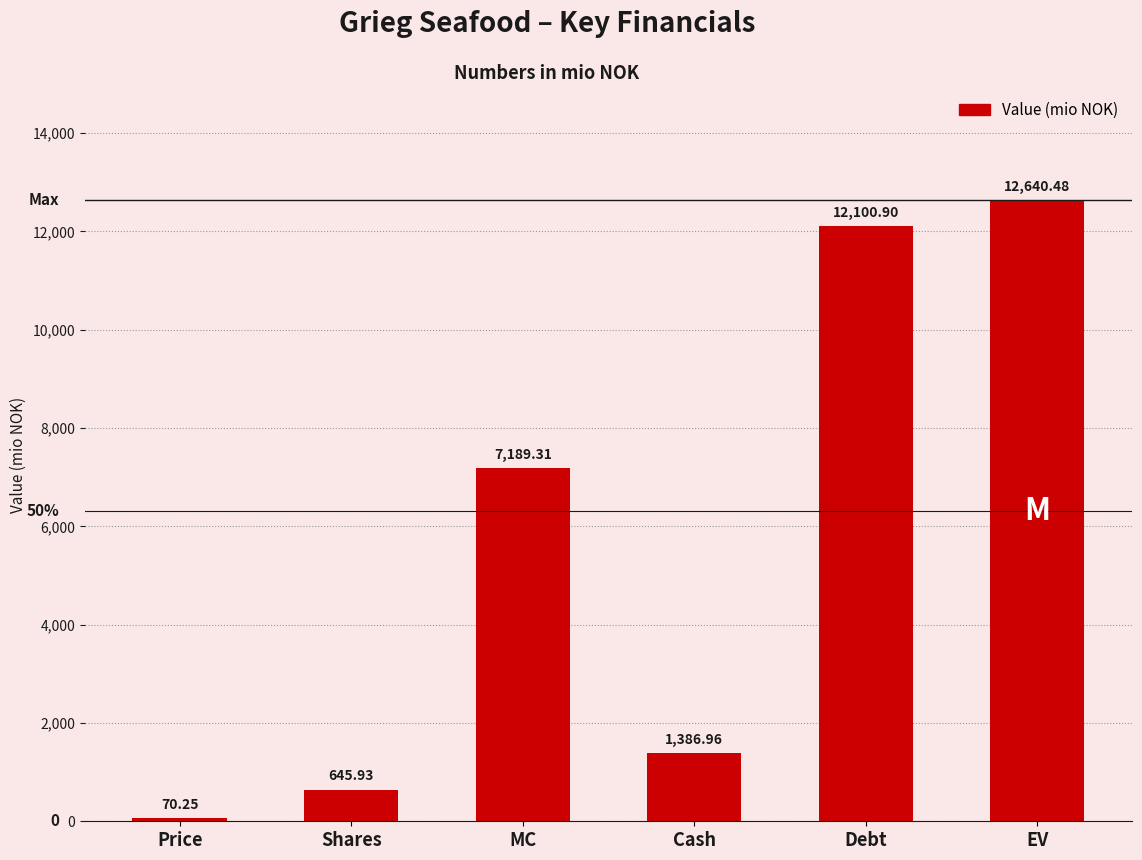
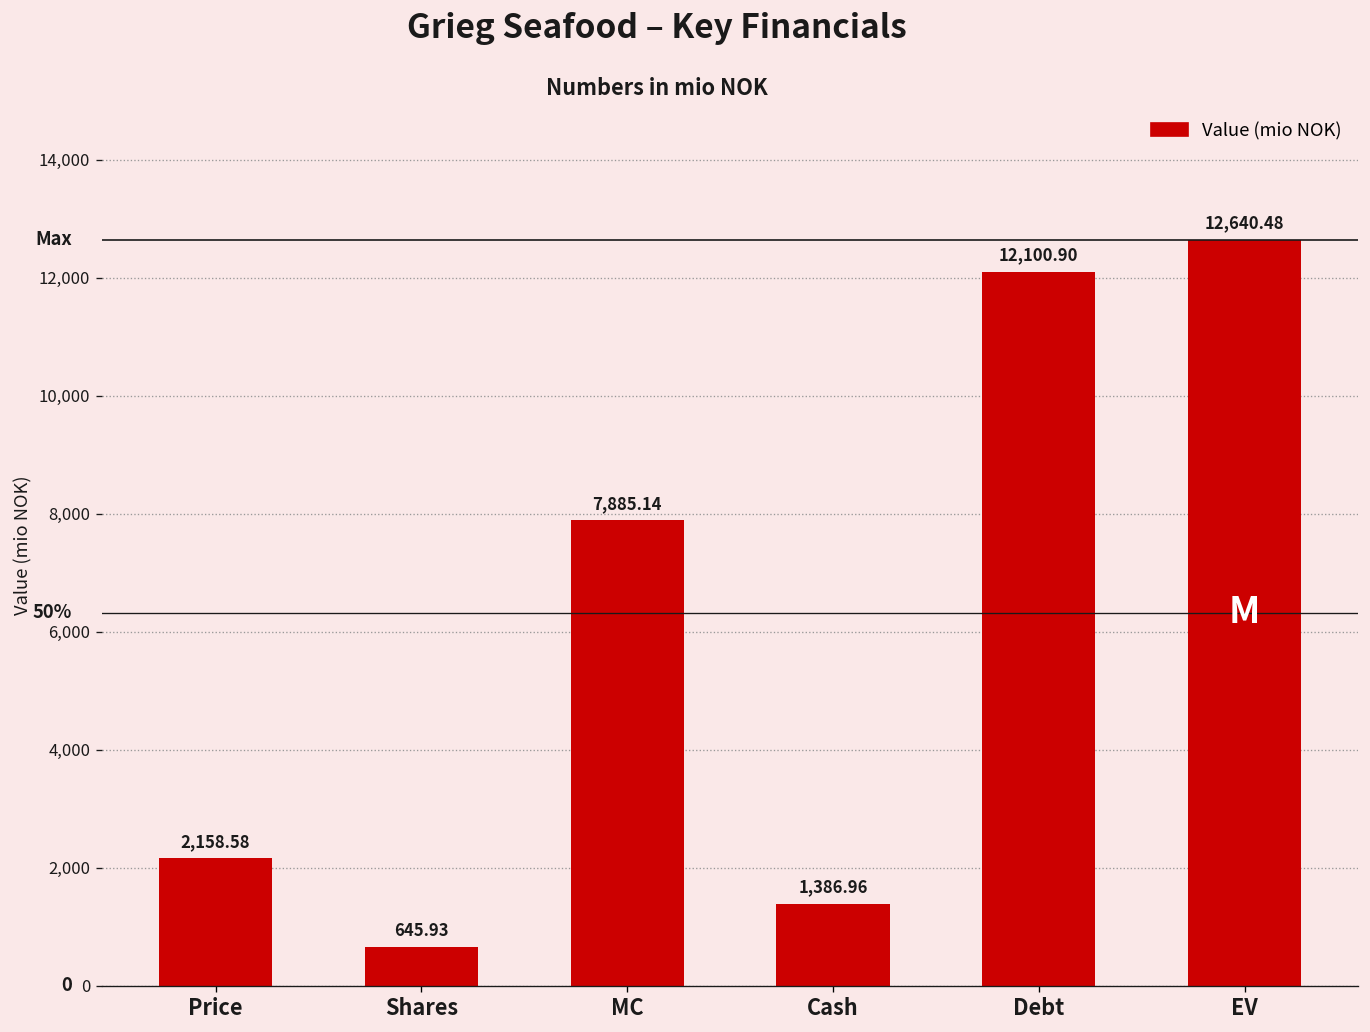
Price: 70.25 -> 2,158.58
MC: 7,189.31 -> 7,885.14
